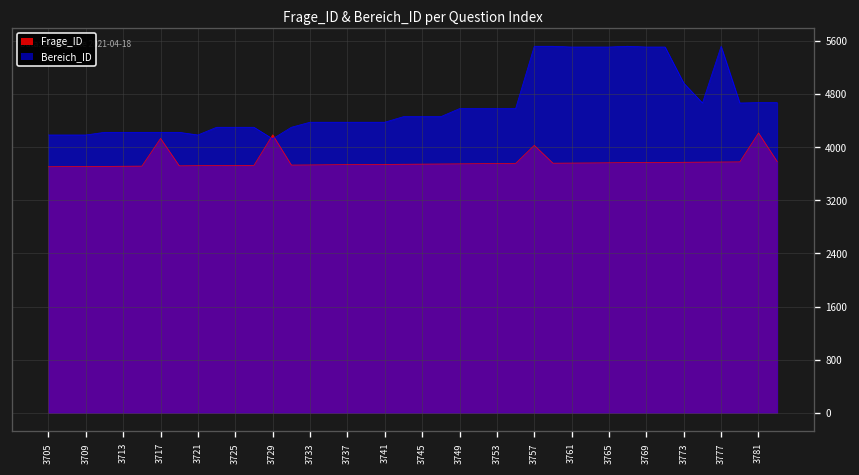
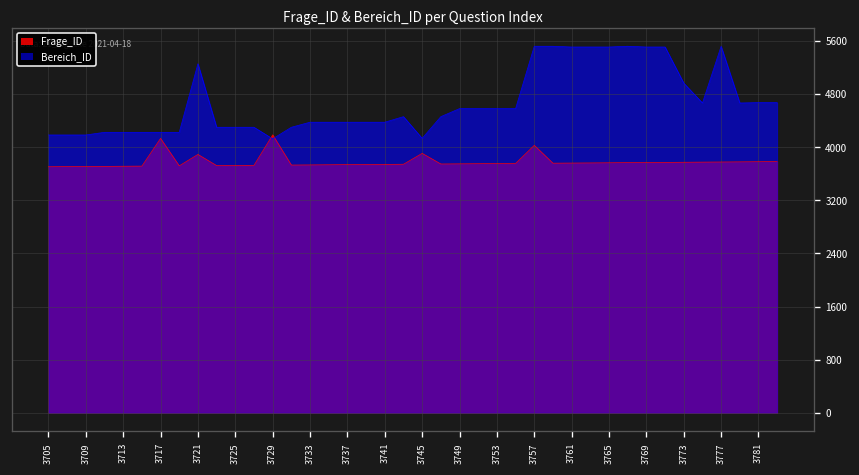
Frage_ID, 3721: 3700 -> 3900
Bereich_ID, 3721: 4200 -> 5300
Frage_ID, 3745: 3700 -> 3900
Bereich_ID, 3745: 4500 -> 4100
Frage_ID, 3781: 4200 -> 3800
